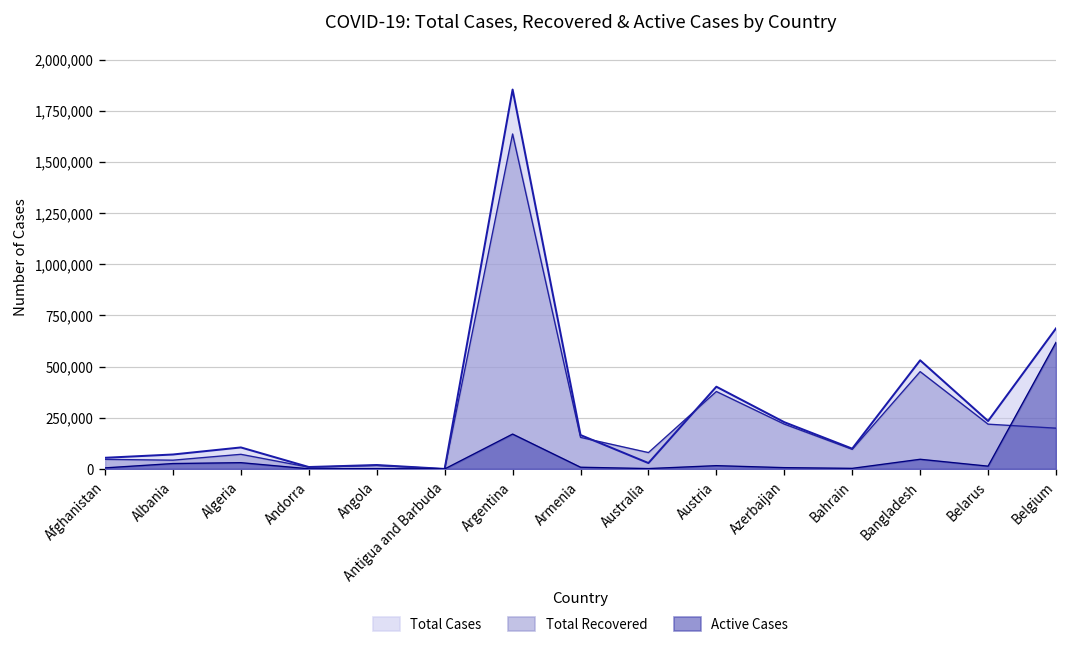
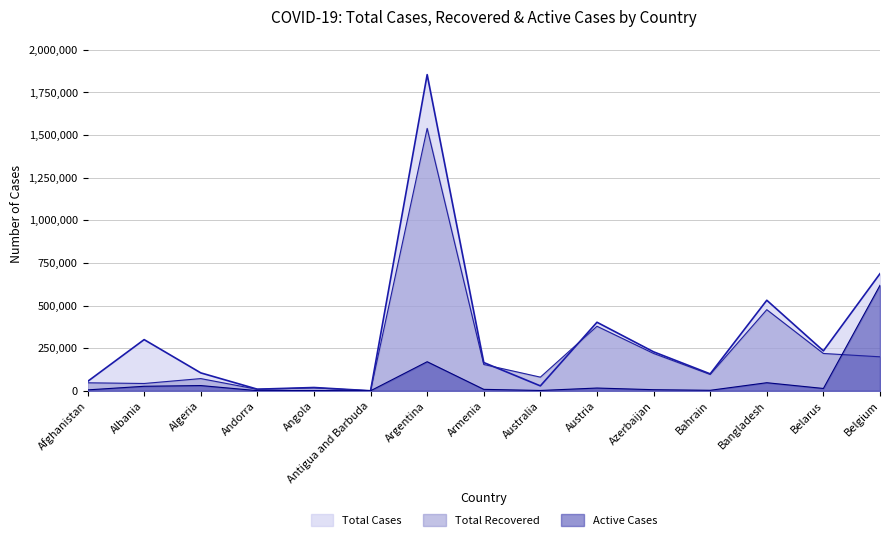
Total Cases, Albania: 70,000 -> 300,000
Total Recovered, Argentina: 1,640,000 -> 1,540,000
